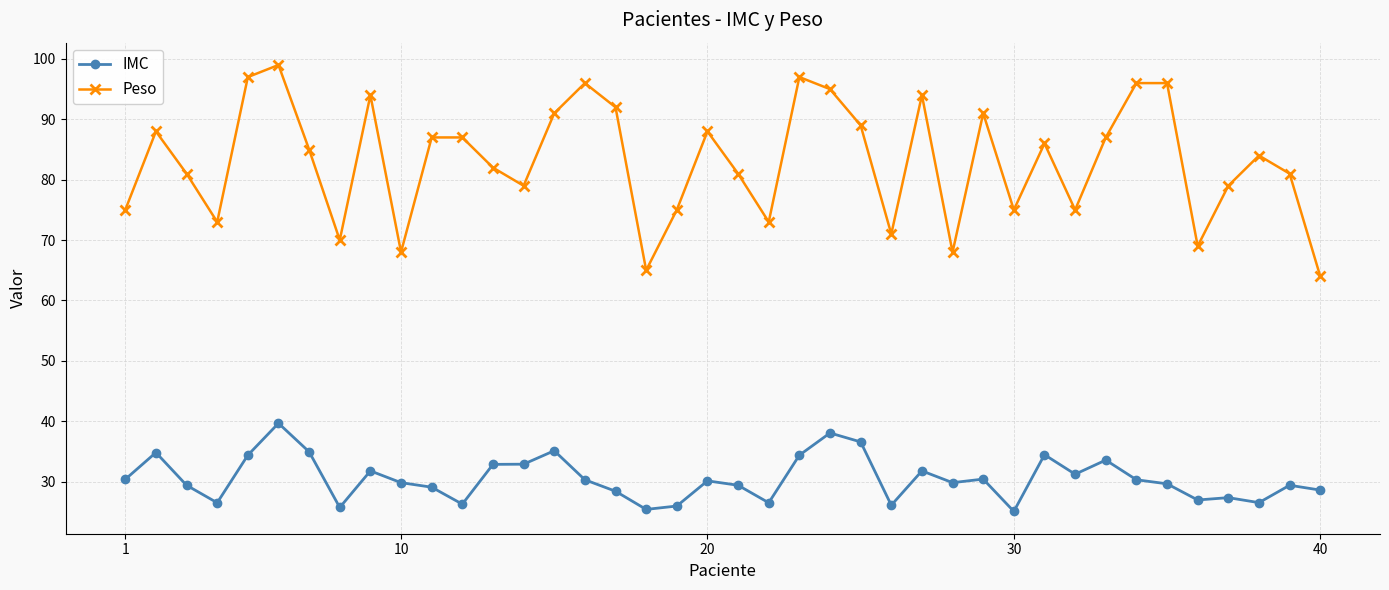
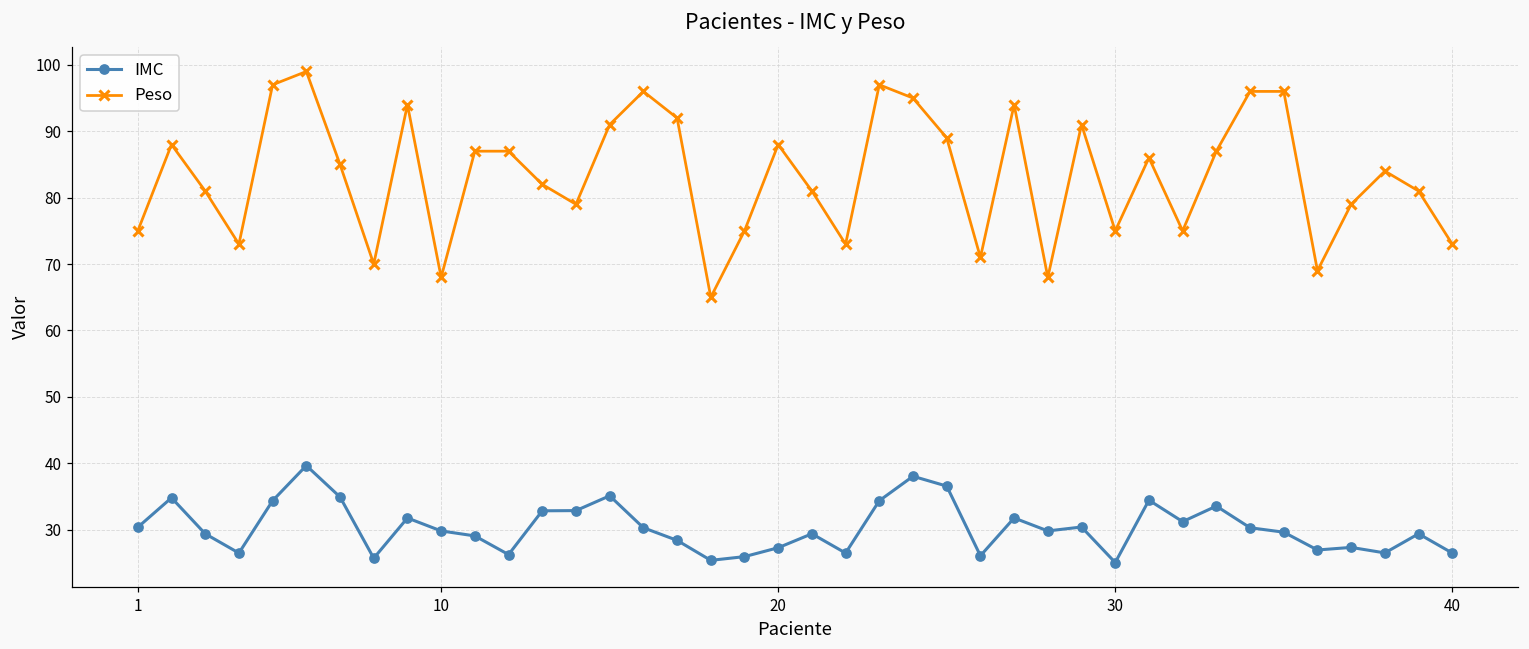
IMC, 20: 30 -> 27
IMC, 40: 29 -> 26
Peso, 40: 64 -> 73
